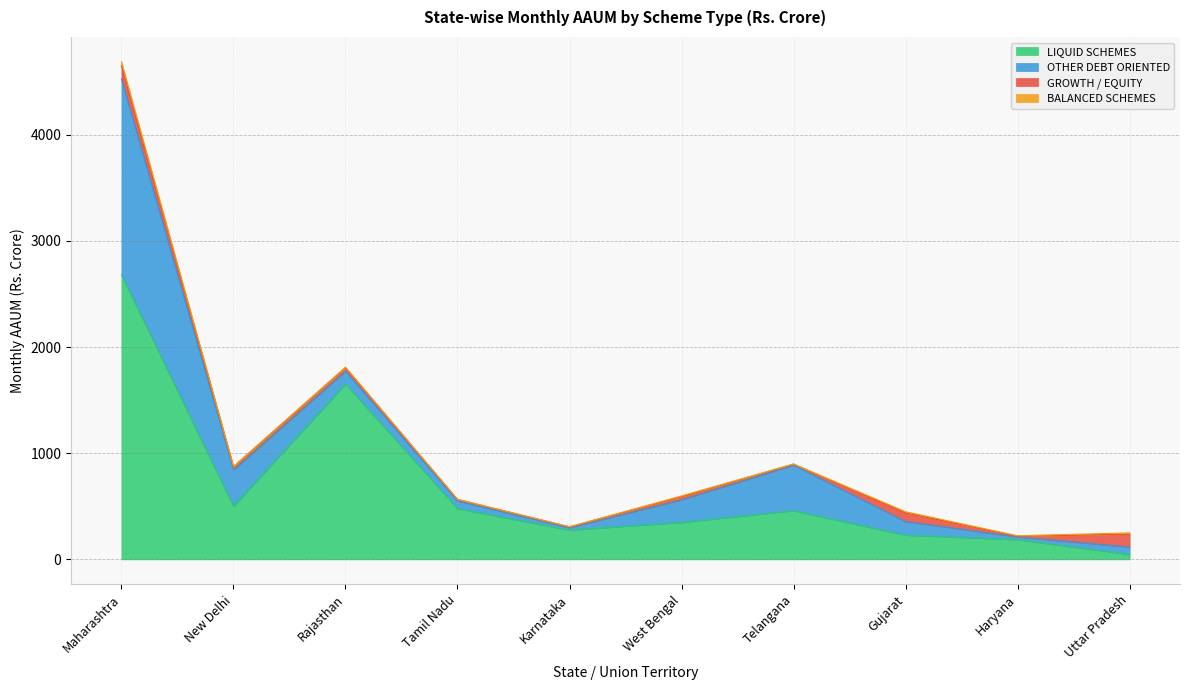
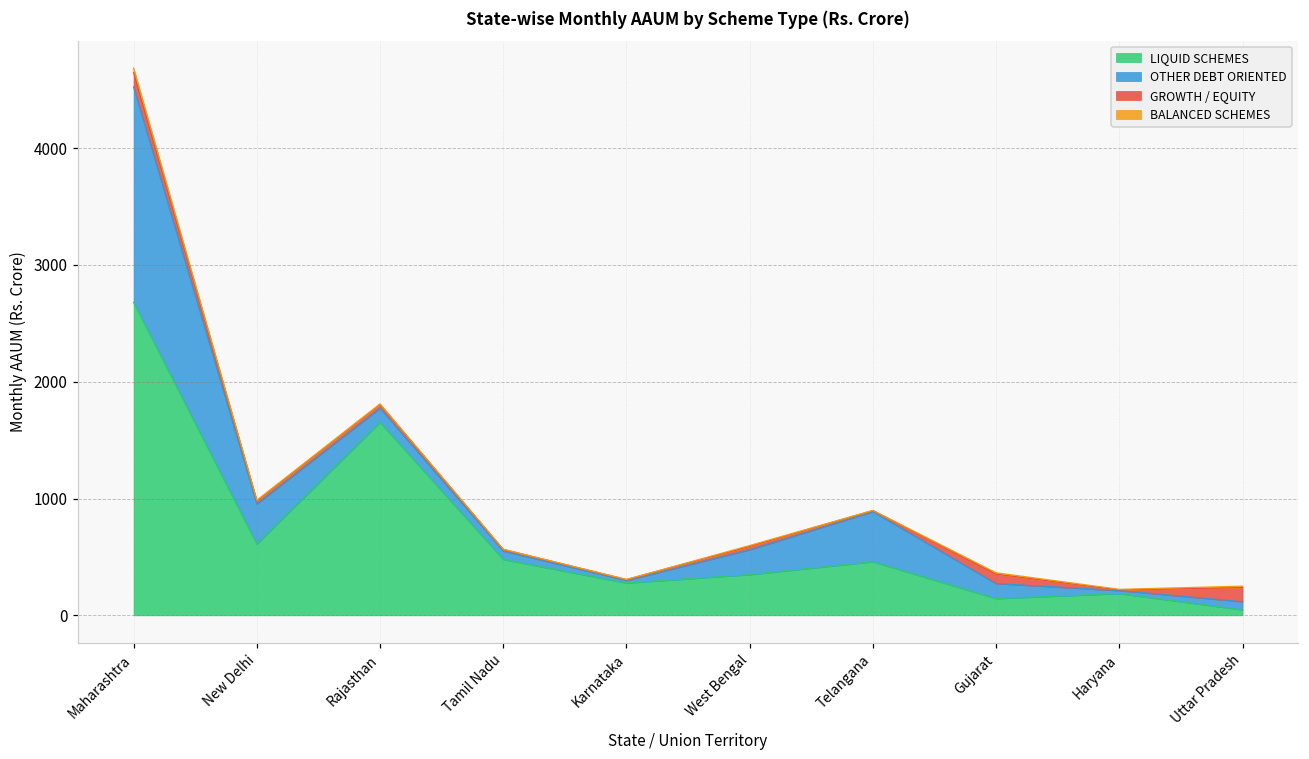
LIQUID SCHEMES, New Delhi: 500 -> 610
LIQUID SCHEMES, Gujarat: 230 -> 140
